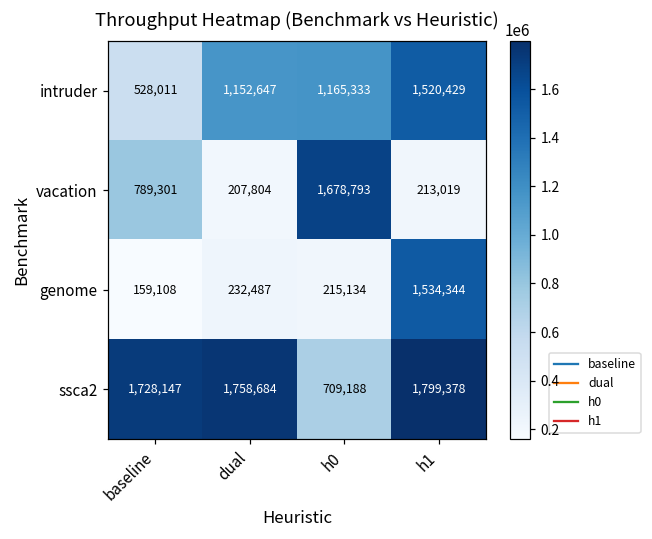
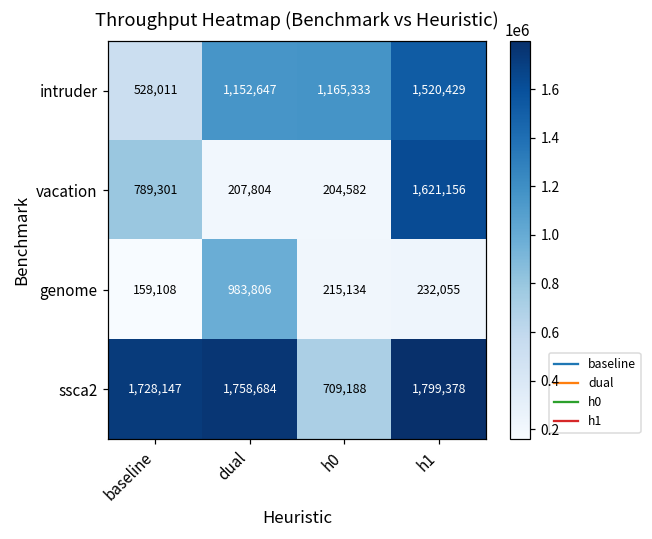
vacation, h0: 1,678,793 -> 204,582
vacation, h1: 213,019 -> 1,621,156
genome, dual: 232,487 -> 983,806
genome, h1: 1,534,344 -> 232,055
